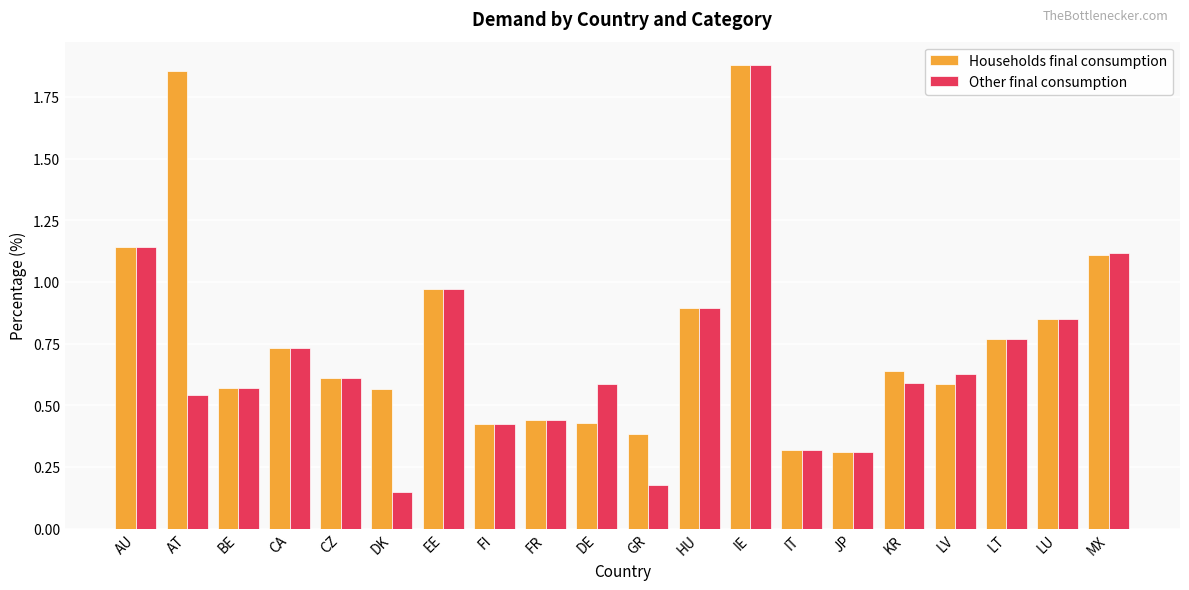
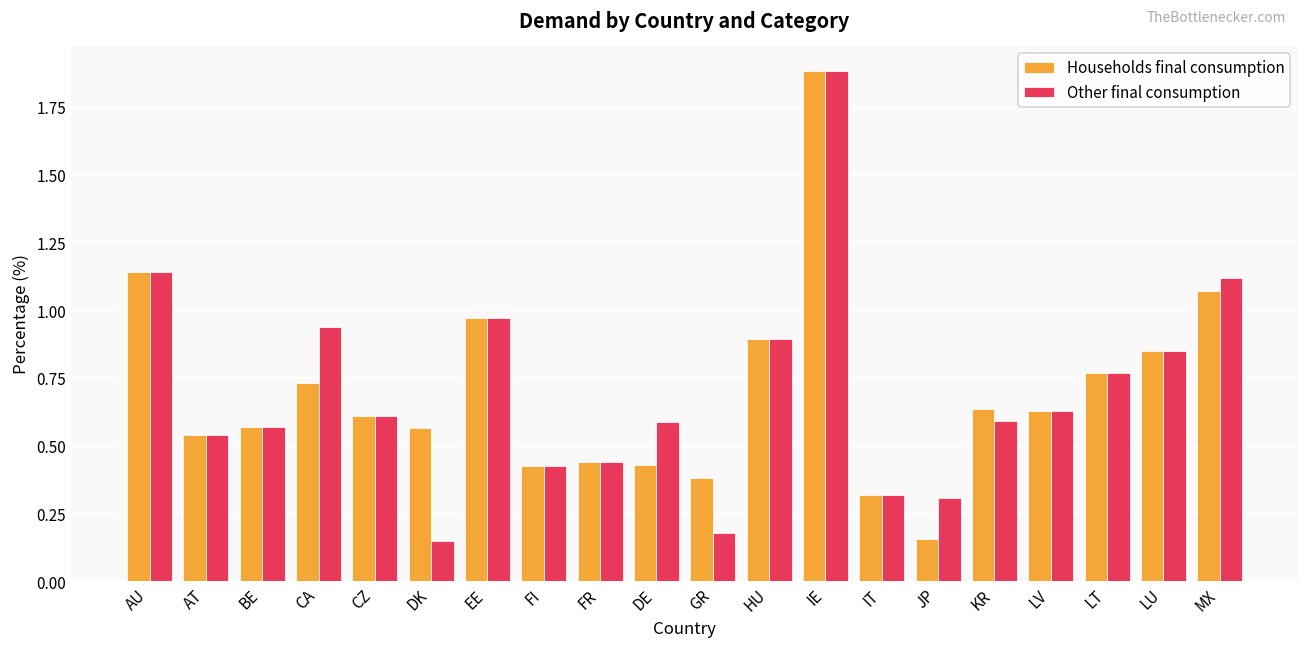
Households final consumption, AT: 1.86 -> 0.54
Other final consumption, CA: 0.73 -> 0.94
Households final consumption, JP: 0.31 -> 0.16
Households final consumption, LV: 0.59 -> 0.63
Households final consumption, MX: 1.11 -> 1.07
